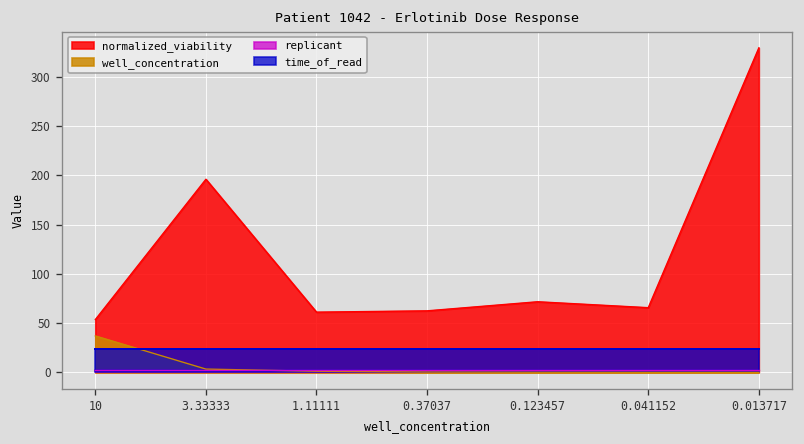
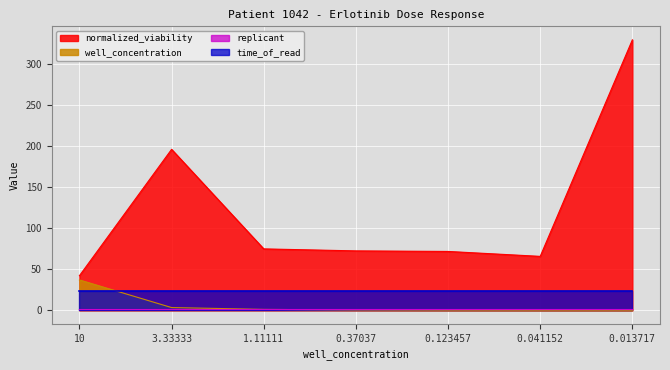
normalized_viability, 10: 50 -> 40
normalized_viability, 1.11111: 60 -> 70
normalized_viability, 0.37037: 60 -> 70
